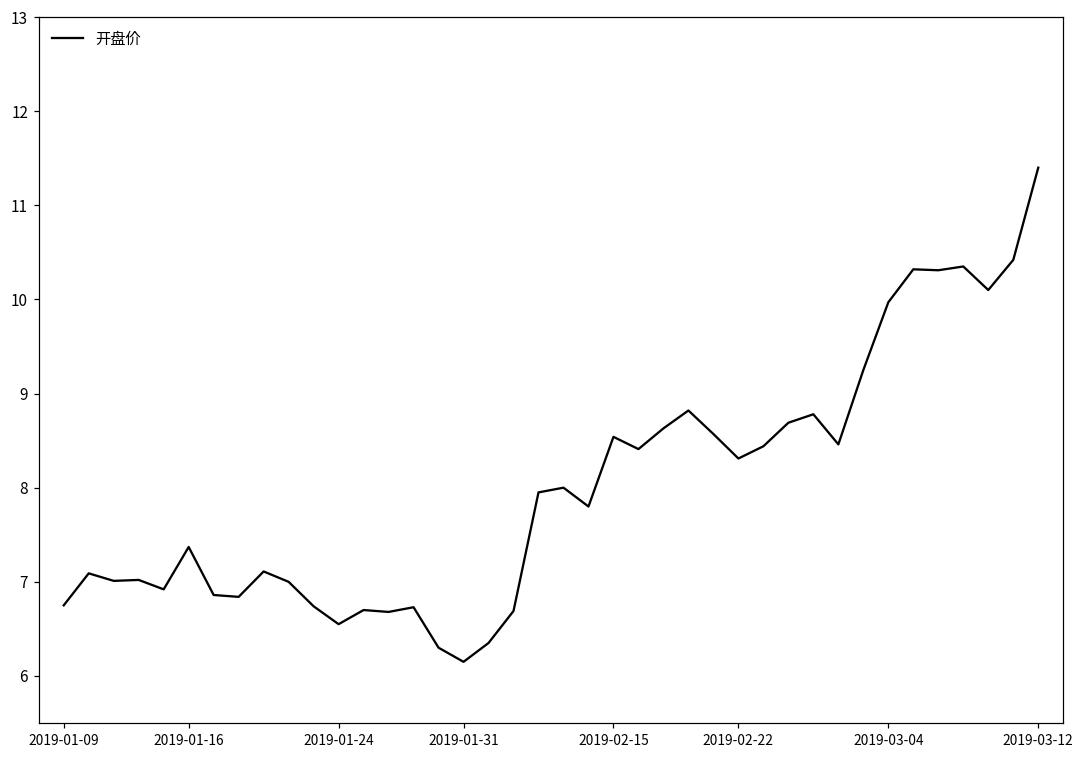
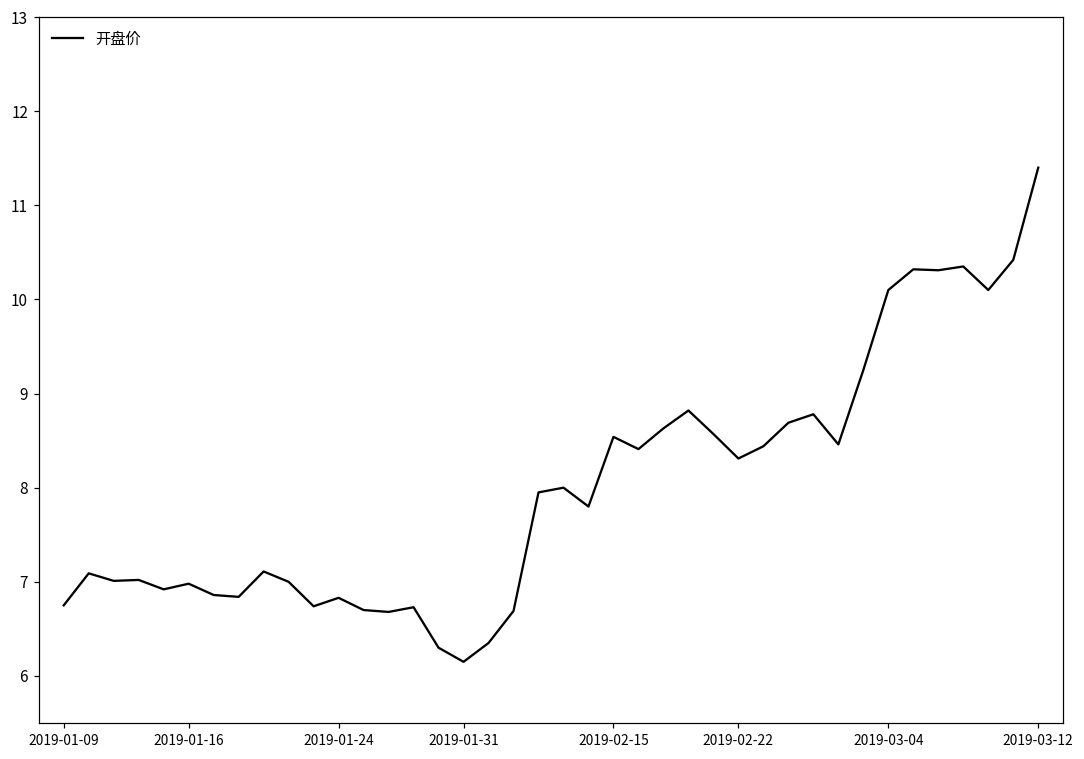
2019-01-16: 7.4 -> 7.0
2019-01-24: 6.6 -> 6.8
2019-03-04: 10.0 -> 10.1
